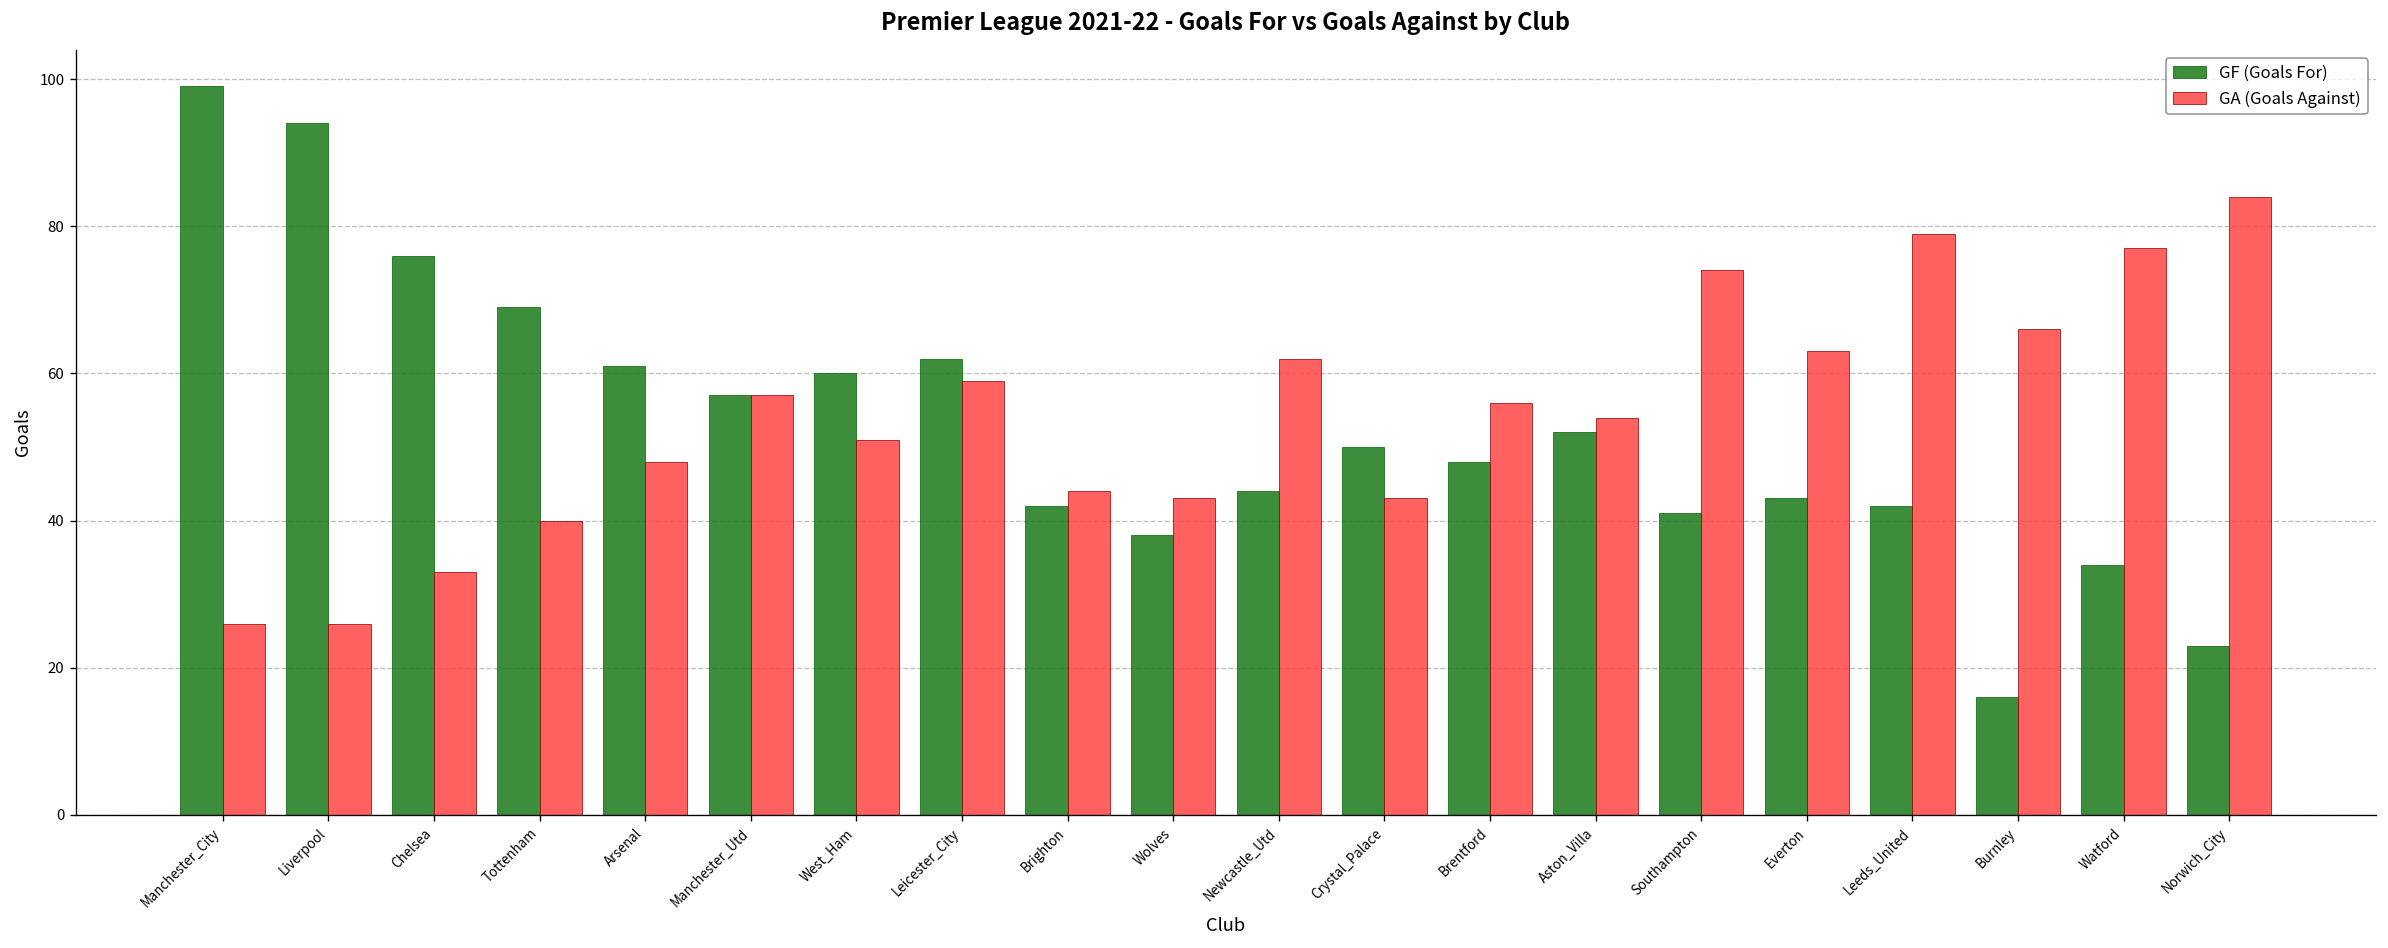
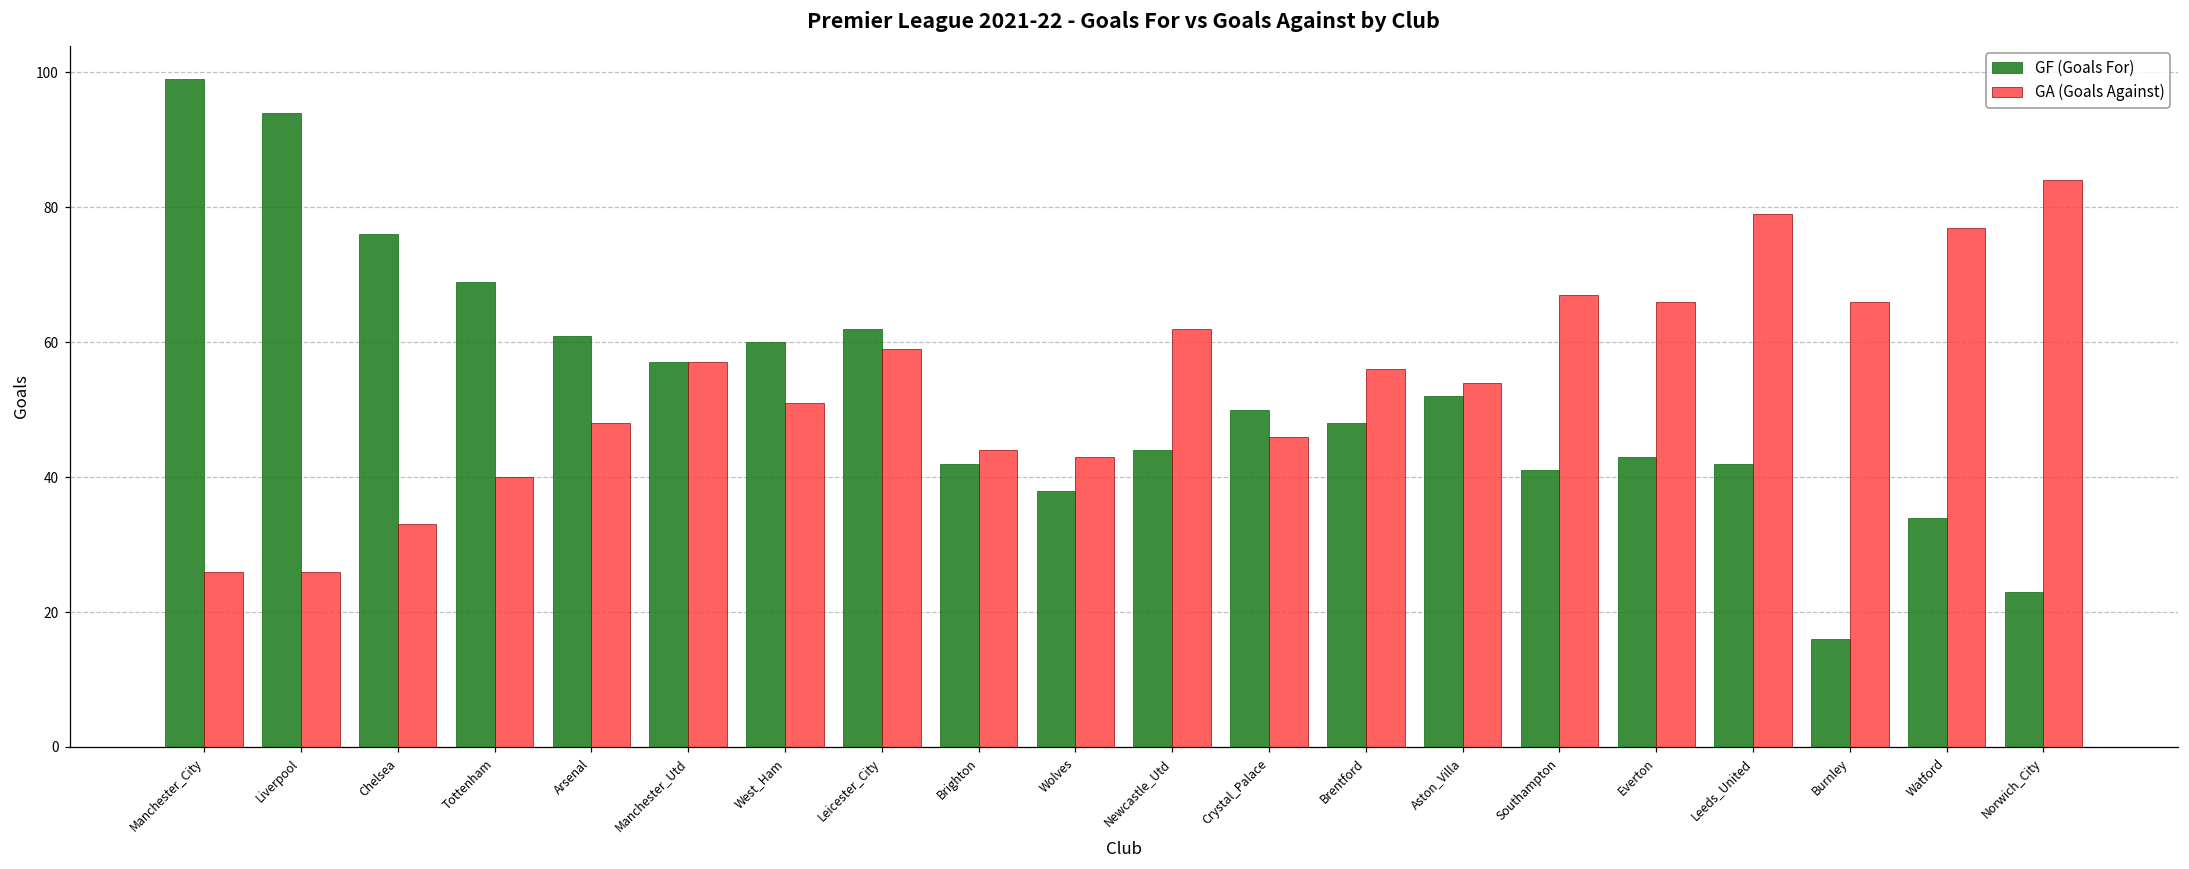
GA (Goals Against), Crystal_Palace: 43 -> 46
GA (Goals Against), Southampton: 74 -> 67
GA (Goals Against), Everton: 63 -> 66
